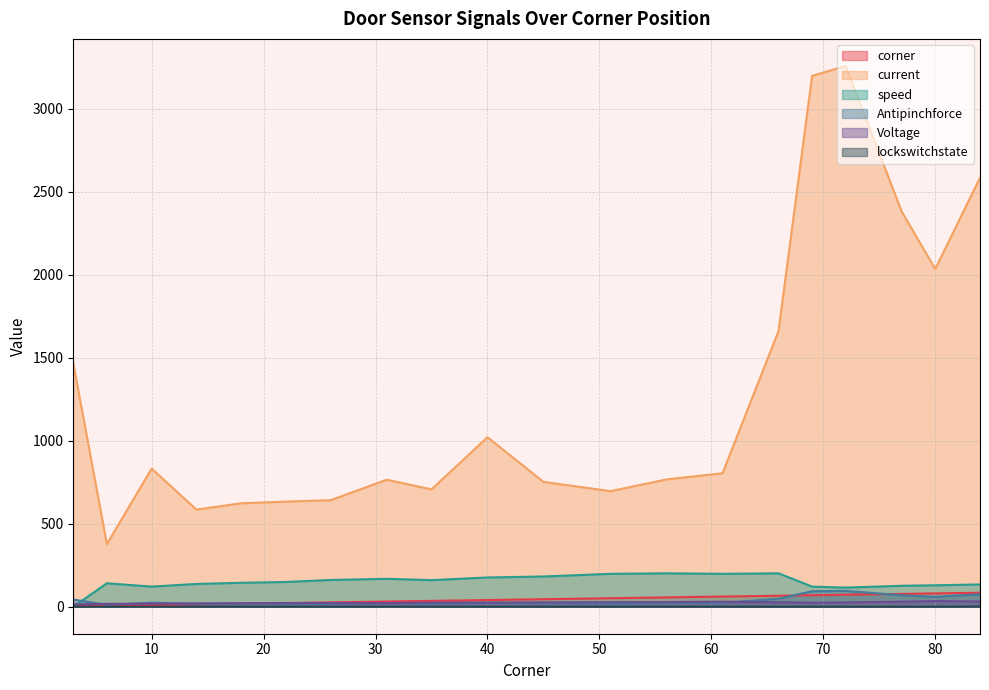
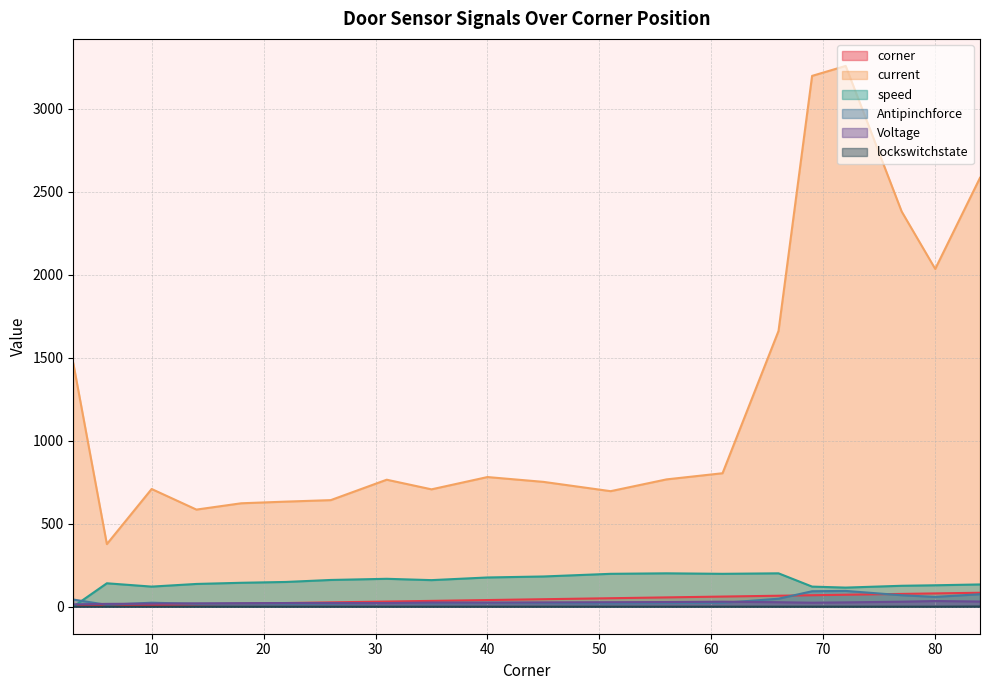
current, 10: 830 -> 710
current, 40: 1020 -> 780
